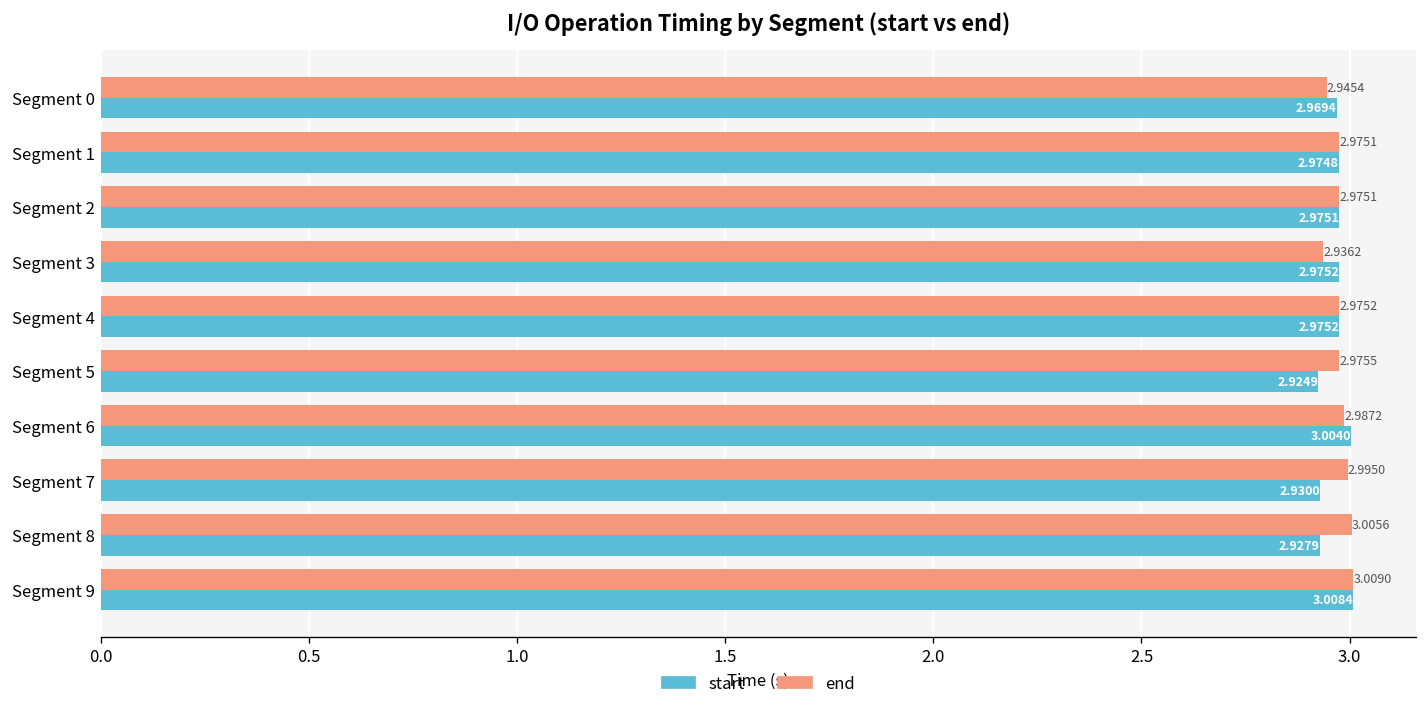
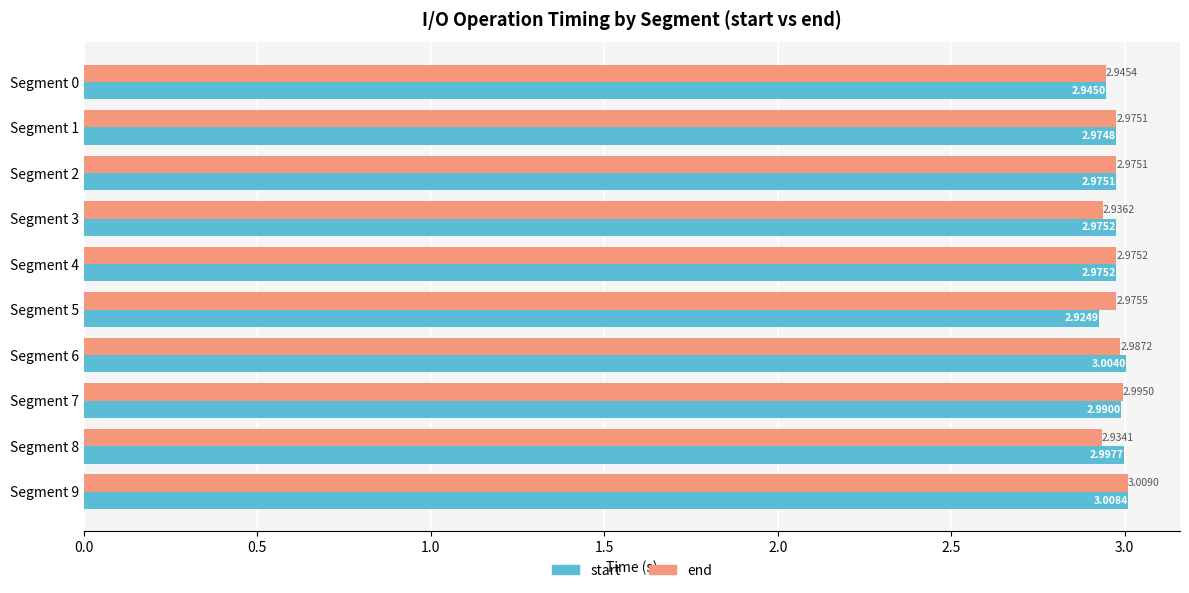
start, Segment 0: 2.9694 -> 2.9450
start, Segment 7: 2.9300 -> 2.9900
end, Segment 8: 3.0056 -> 2.9341
start, Segment 8: 2.9279 -> 2.9977
